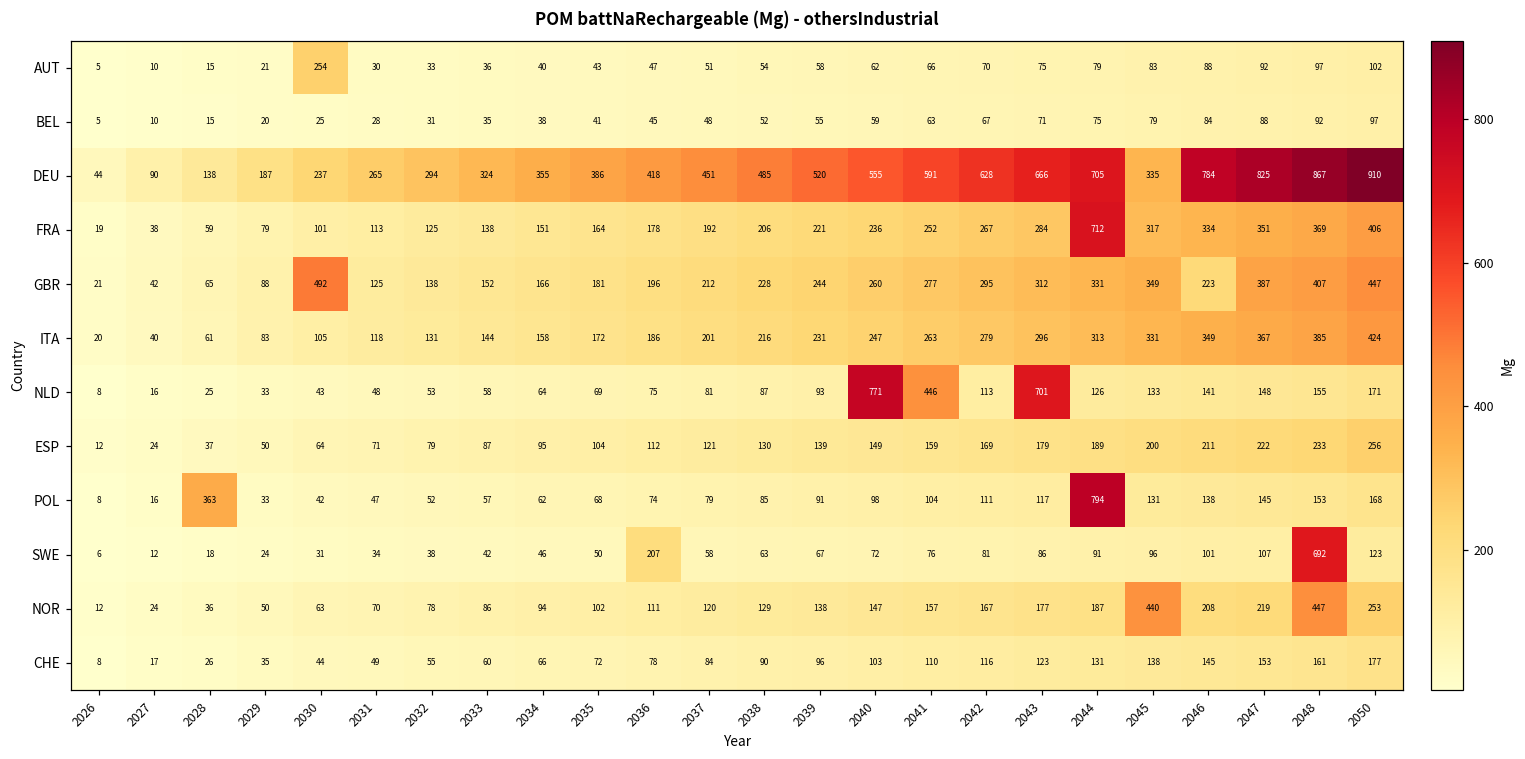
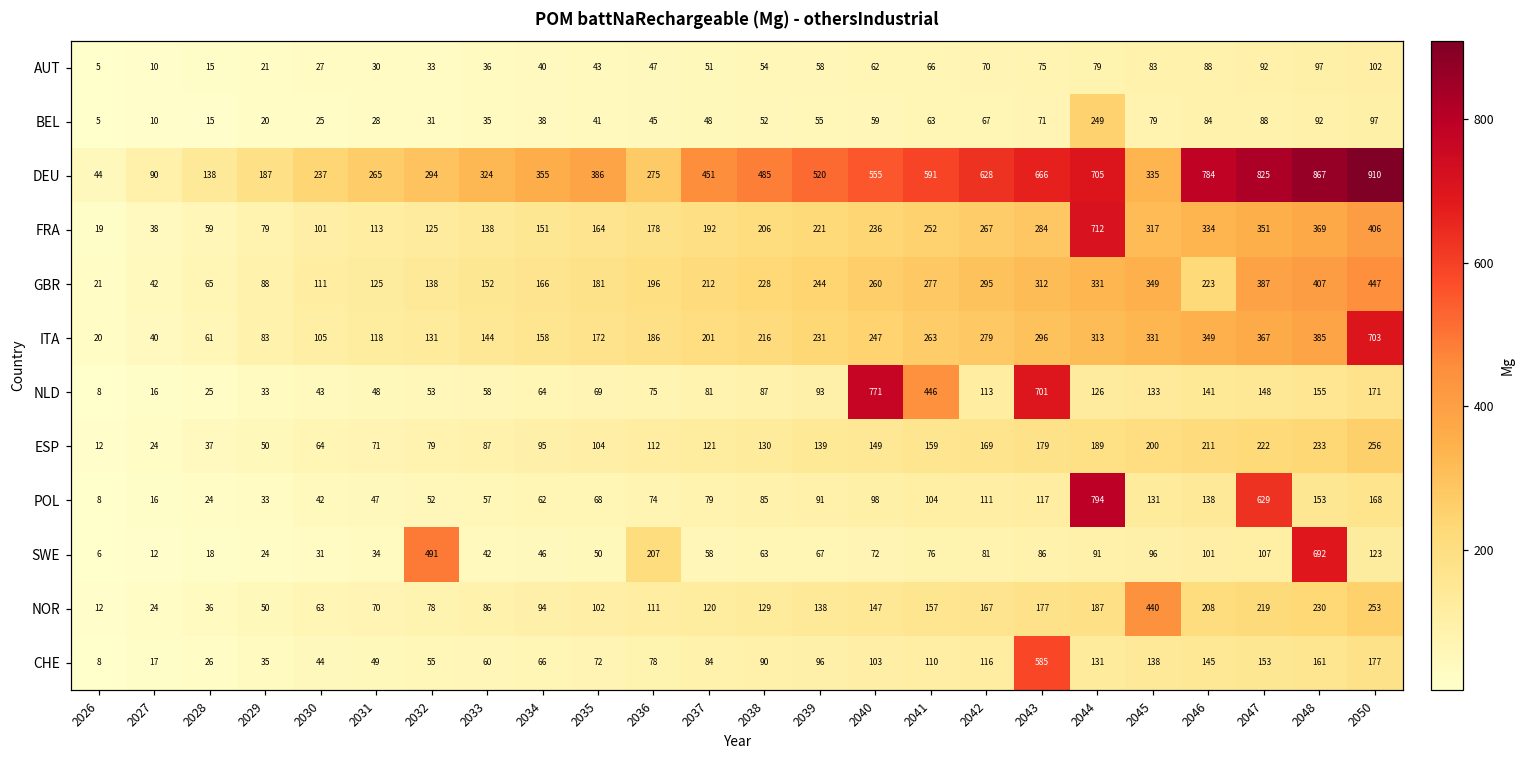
AUT, 2030: 254 -> 27
BEL, 2044: 75 -> 249
DEU, 2036: 418 -> 275
GBR, 2030: 492 -> 111
ITA, 2050: 424 -> 703
POL, 2028: 363 -> 24
POL, 2047: 145 -> 629
SWE, 2032: 38 -> 491
NOR, 2048: 447 -> 230
CHE, 2043: 123 -> 585
